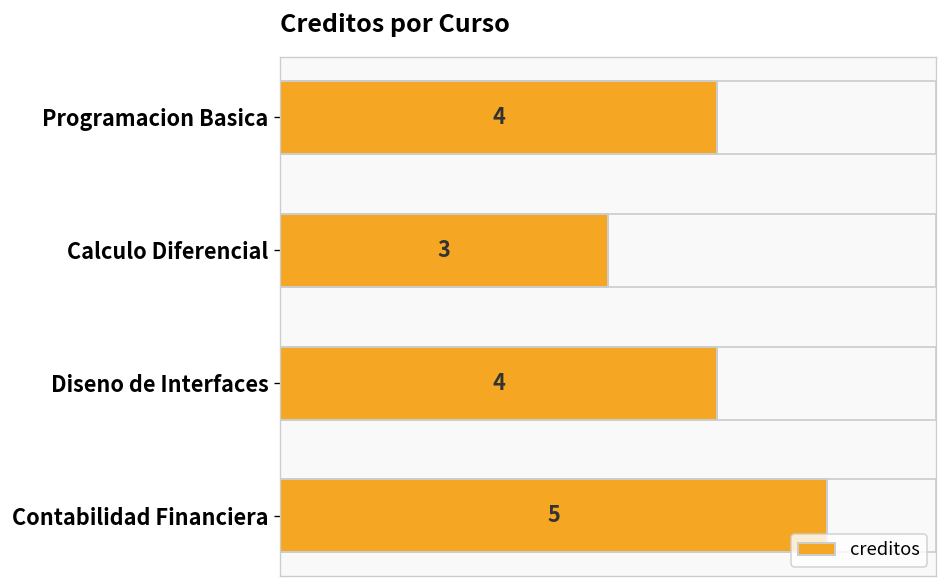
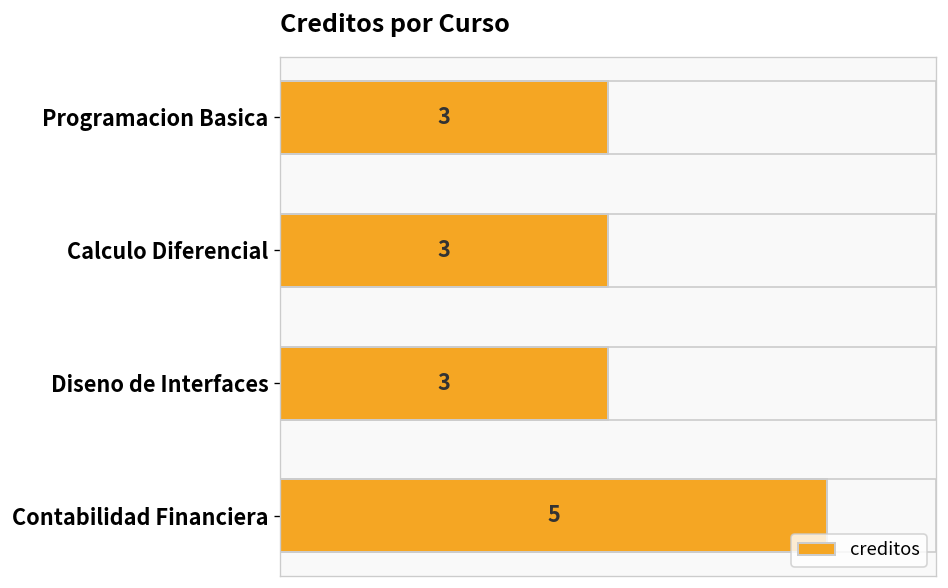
Programacion Basica: 4 -> 3
Diseno de Interfaces: 4 -> 3
